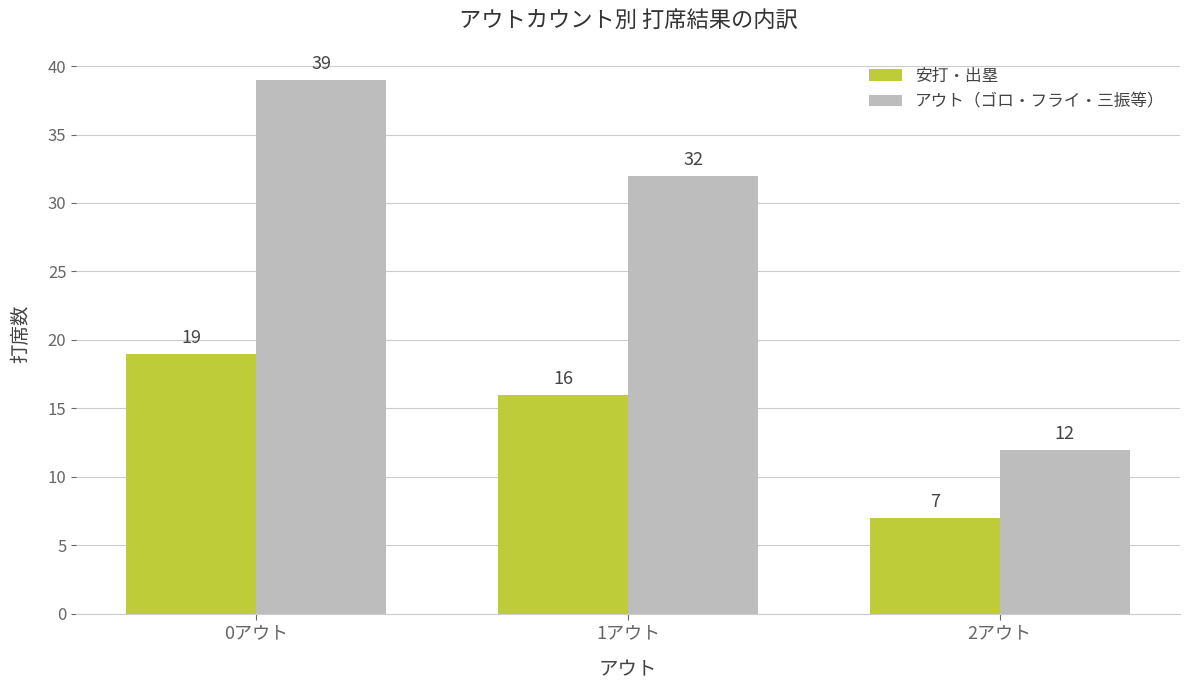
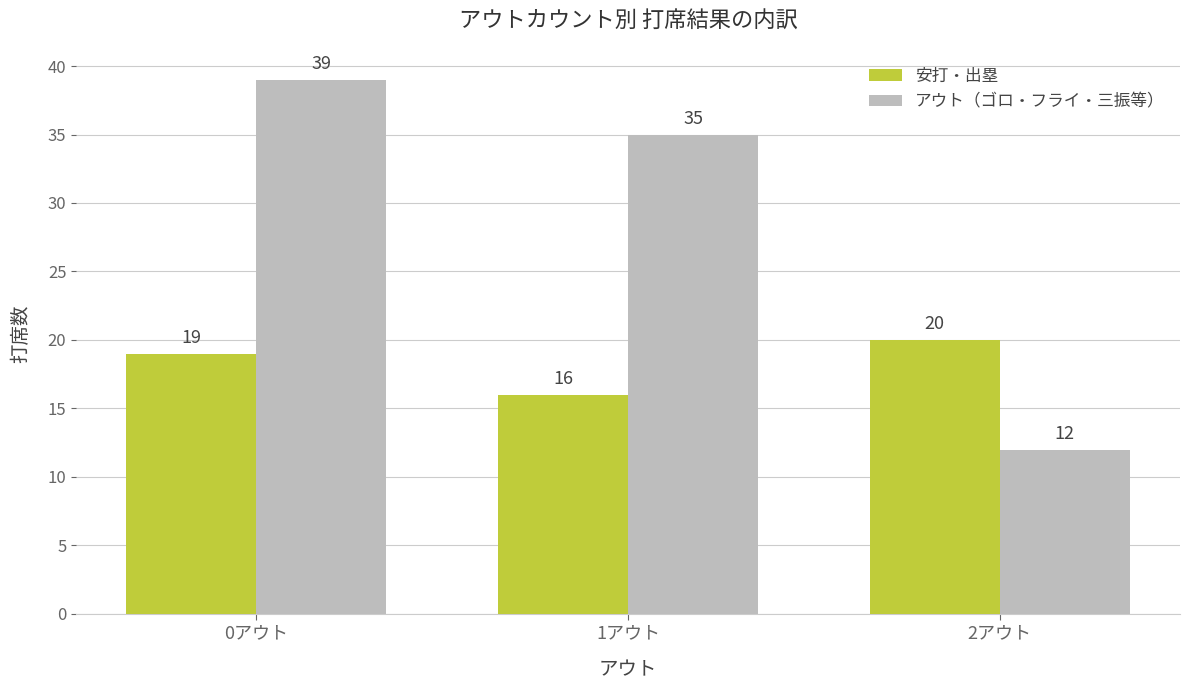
アウト（ゴロ・フライ・三振等）, 1アウト: 32 -> 35
安打・出塁, 2アウト: 7 -> 20
